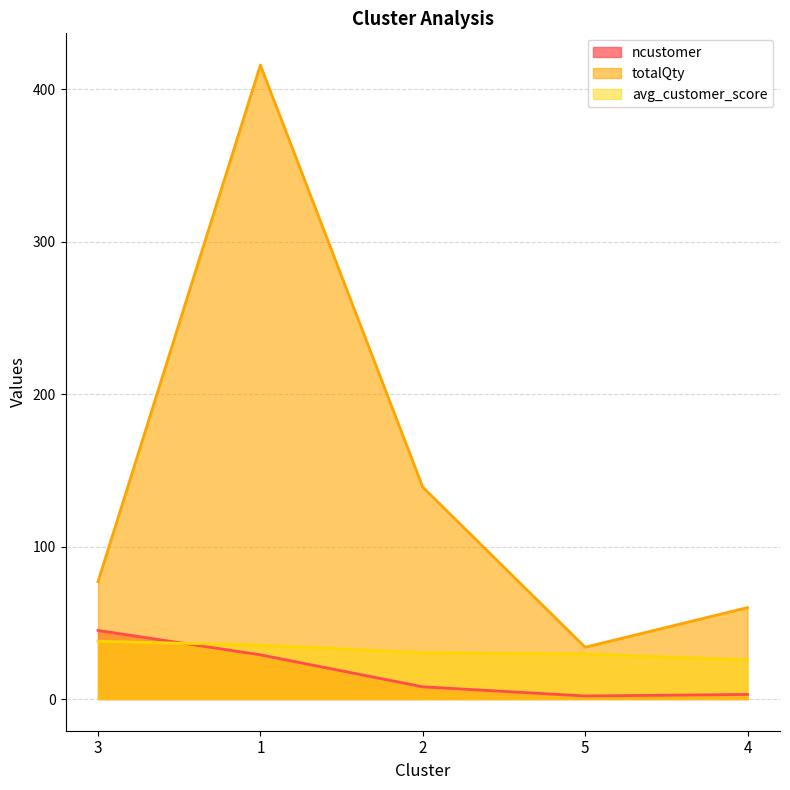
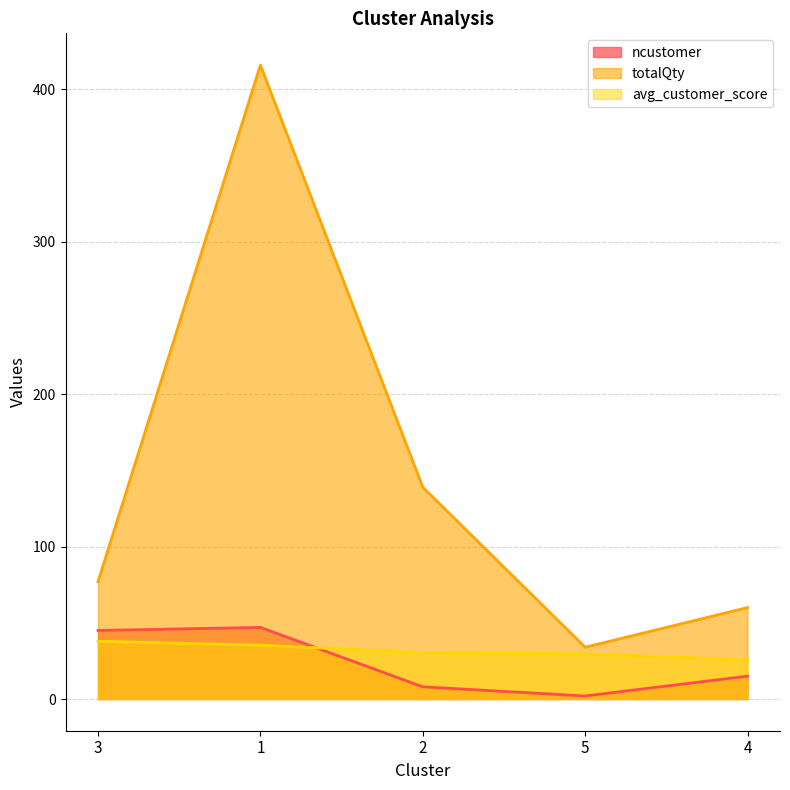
ncustomer, 1: 29 -> 47
ncustomer, 4: 3 -> 15
